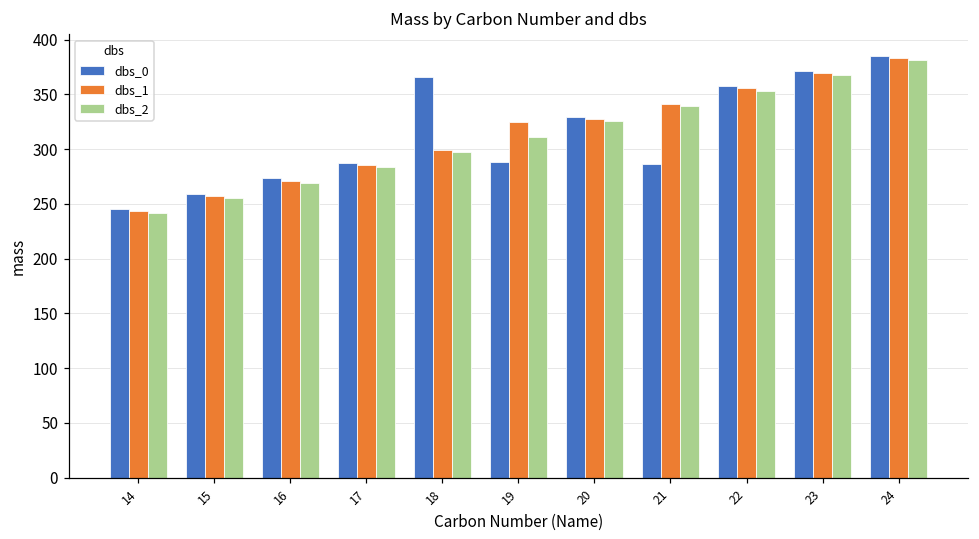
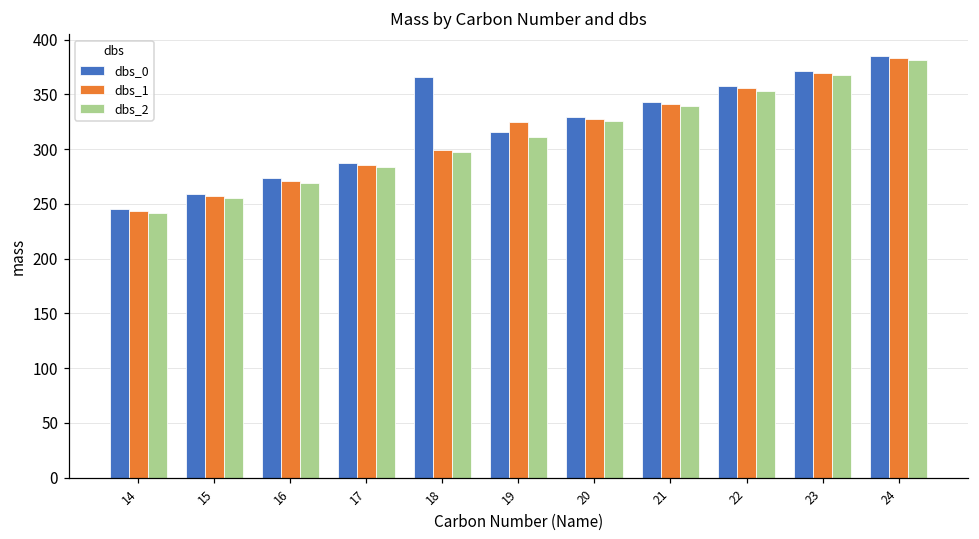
dbs_0, 19: 290 -> 320
dbs_0, 21: 290 -> 340
